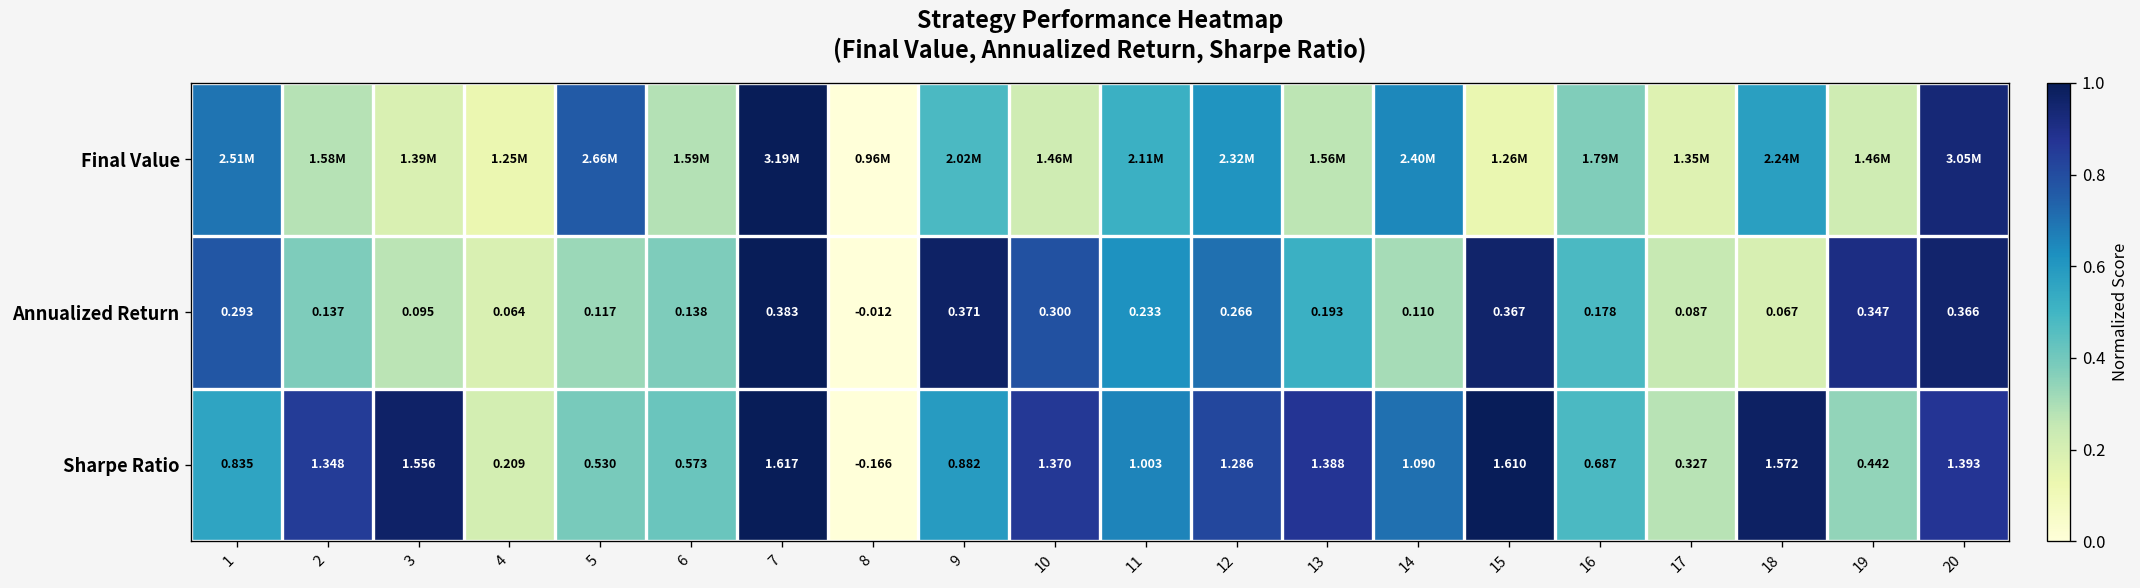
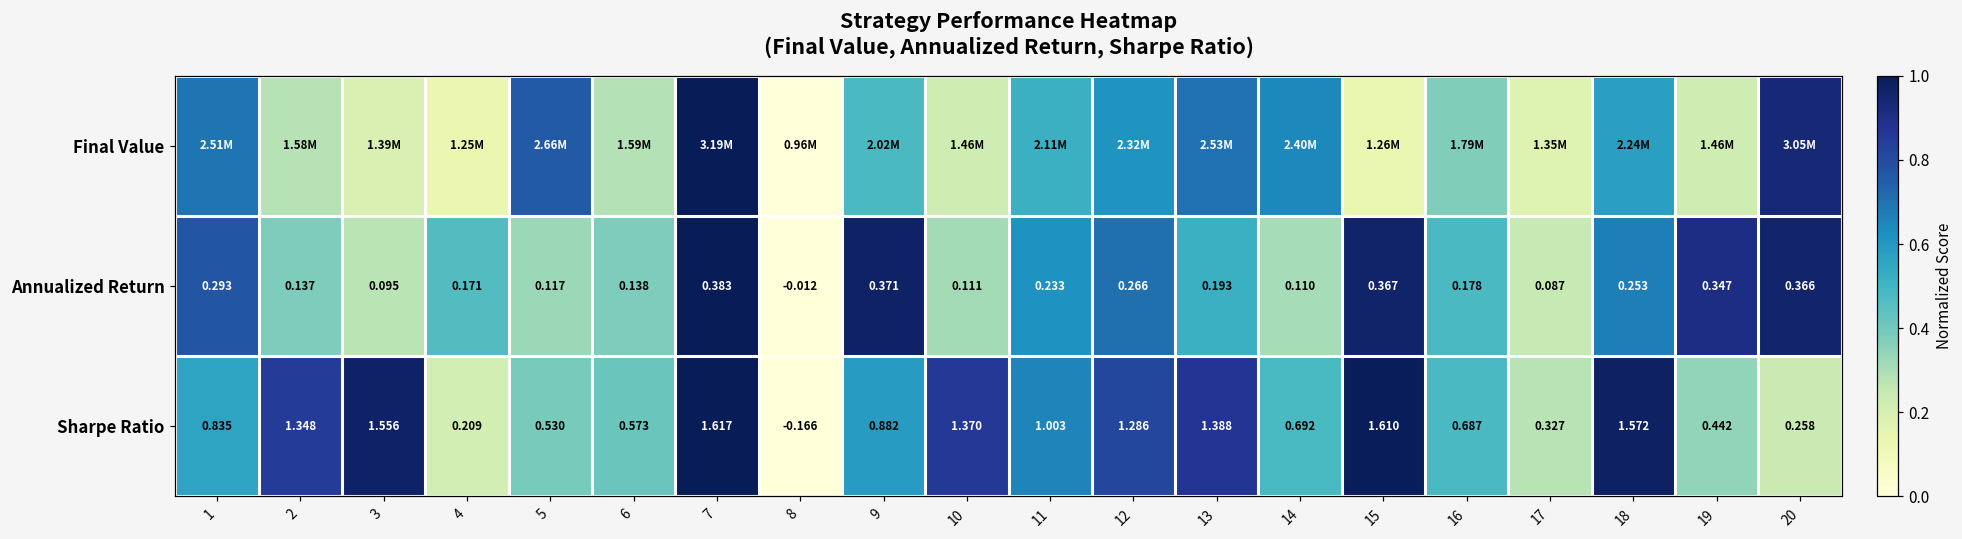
Final Value, 13: 1.56M -> 2.53M
Annualized Return, 4: 0.064 -> 0.171
Annualized Return, 10: 0.300 -> 0.111
Annualized Return, 18: 0.067 -> 0.253
Sharpe Ratio, 14: 1.090 -> 0.692
Sharpe Ratio, 20: 1.393 -> 0.258
